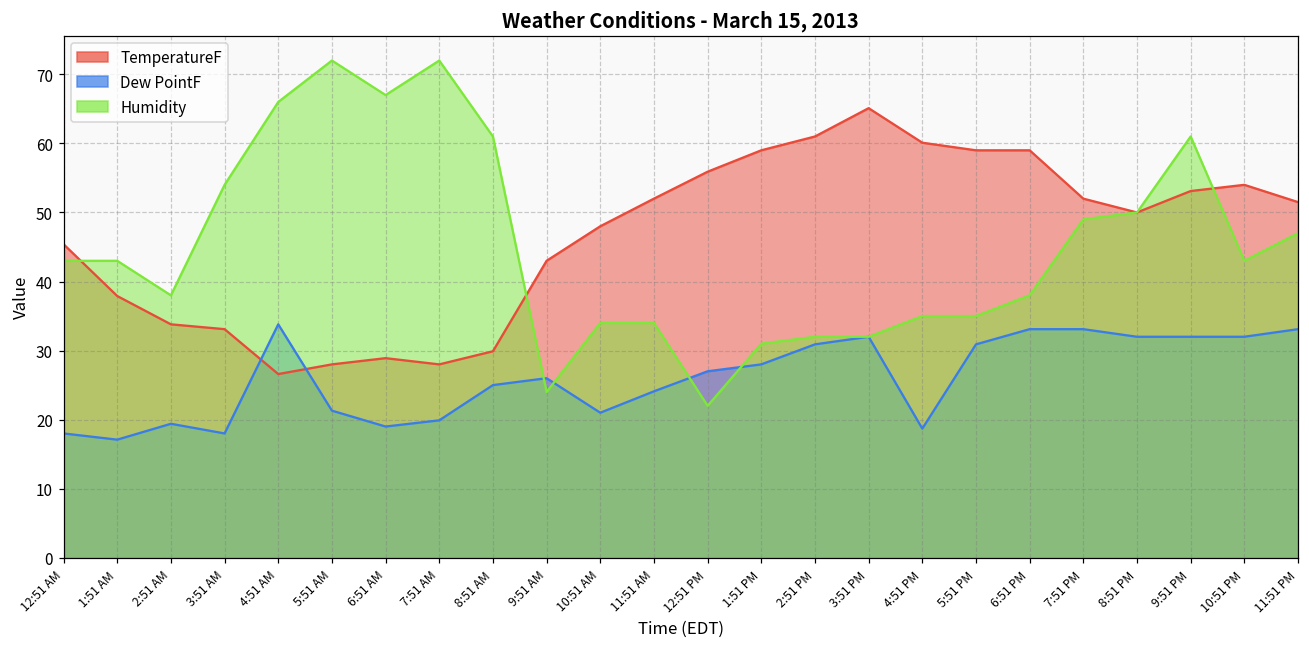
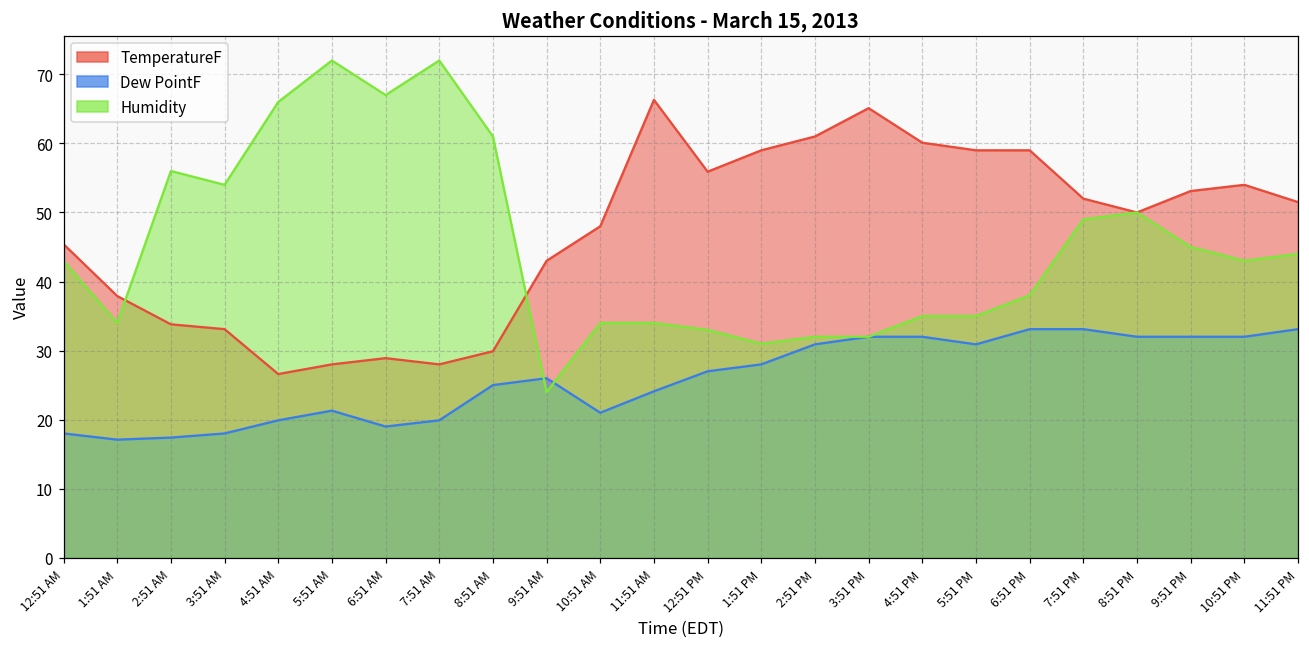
Humidity, 1:51 AM: 43 -> 34
Dew PointF, 2:51 AM: 19 -> 17
Humidity, 2:51 AM: 38 -> 56
Dew PointF, 4:51 AM: 34 -> 20
TemperatureF, 11:51 AM: 52 -> 66
Humidity, 12:51 PM: 22 -> 33
Dew PointF, 4:51 PM: 19 -> 32
Humidity, 9:51 PM: 61 -> 45
Humidity, 11:51 PM: 47 -> 44
